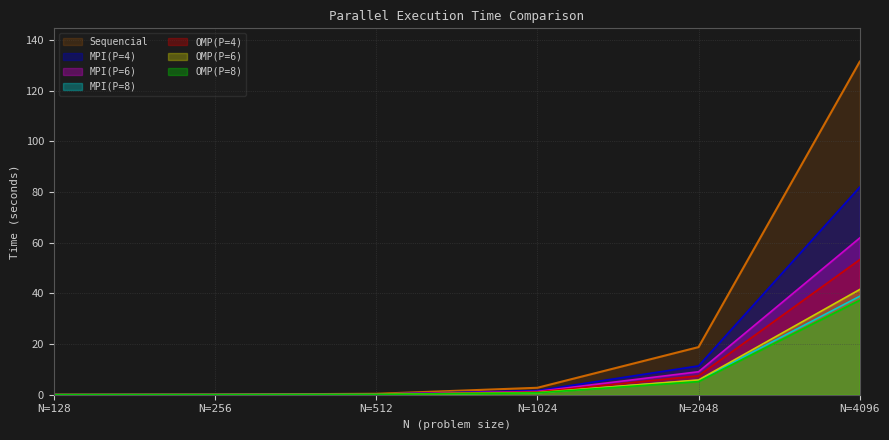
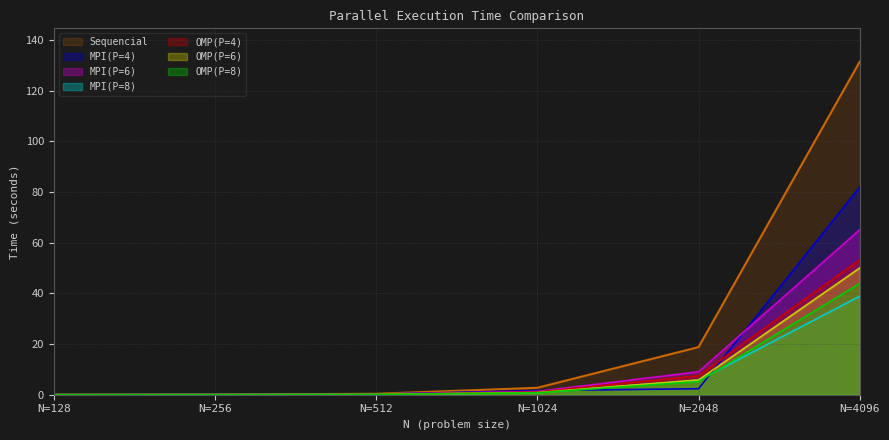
MPI(P=4), N=2048: 11 -> 2
MPI(P=6), N=4096: 62 -> 65
OMP(P=6), N=4096: 42 -> 50
OMP(P=8), N=4096: 37 -> 44
